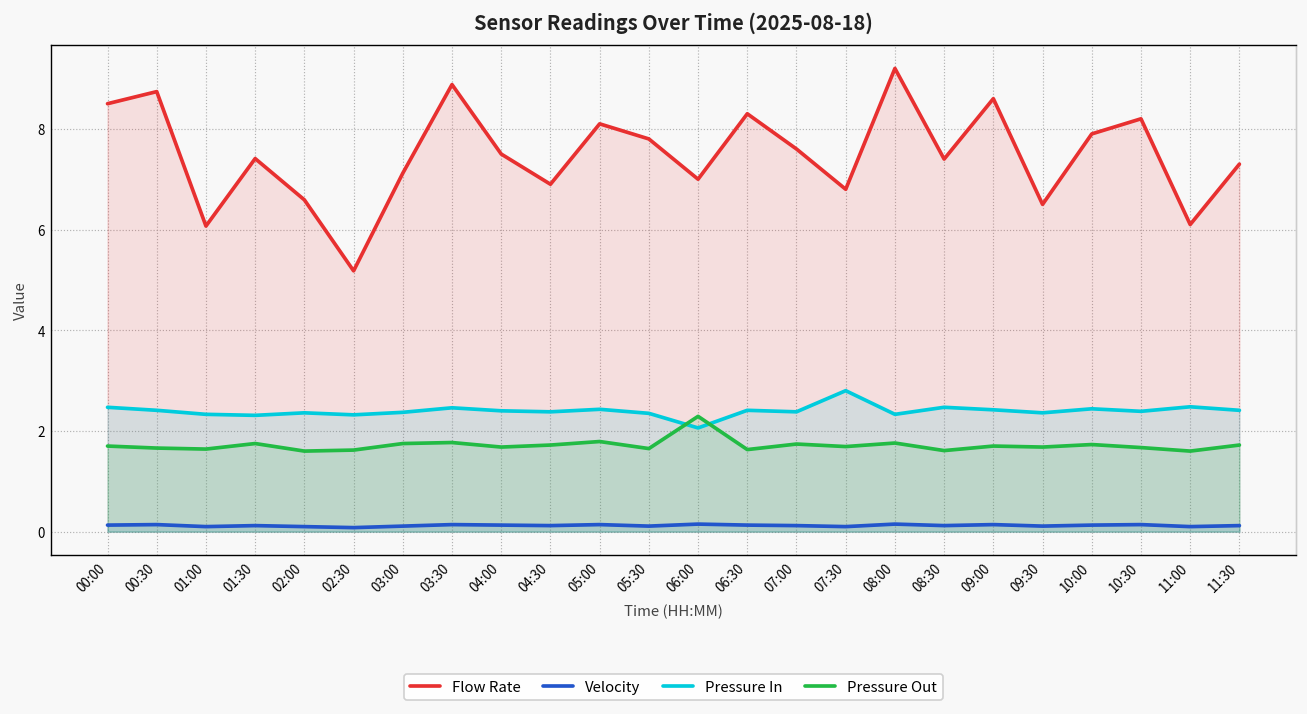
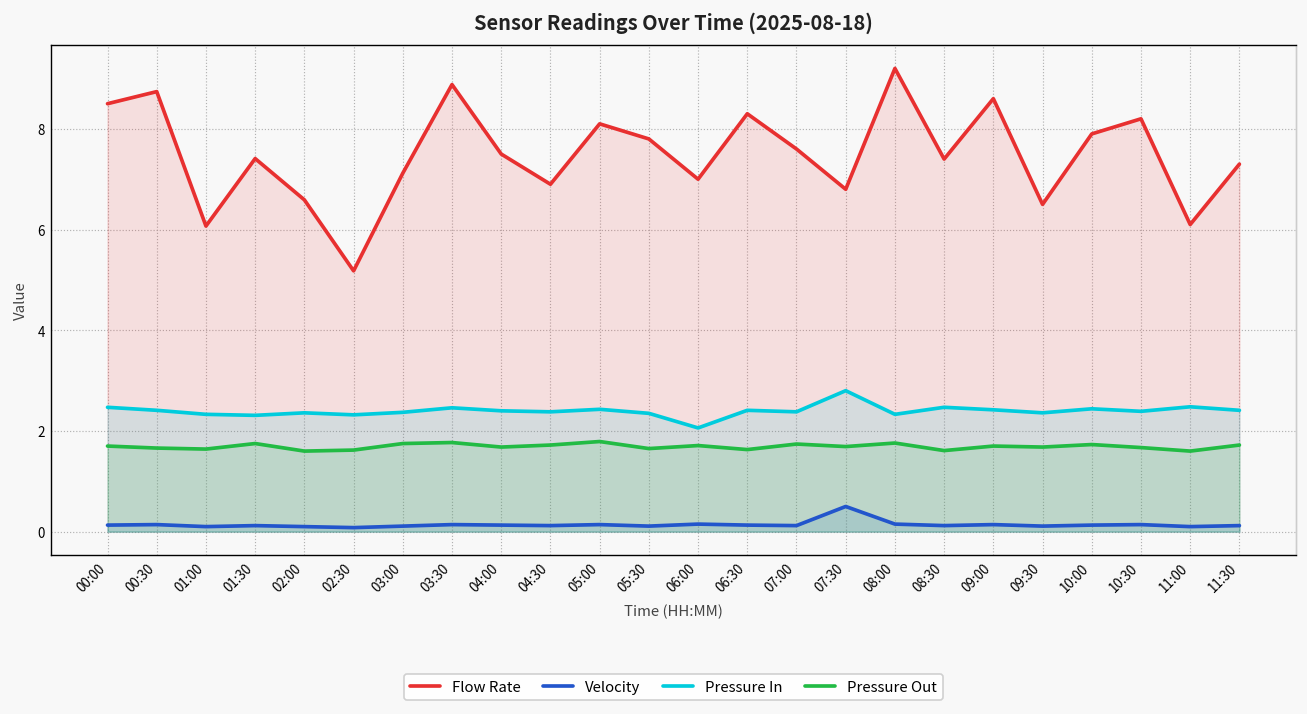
Pressure Out, 06:00: 2.3 -> 1.7
Velocity, 07:30: 0.1 -> 0.5
